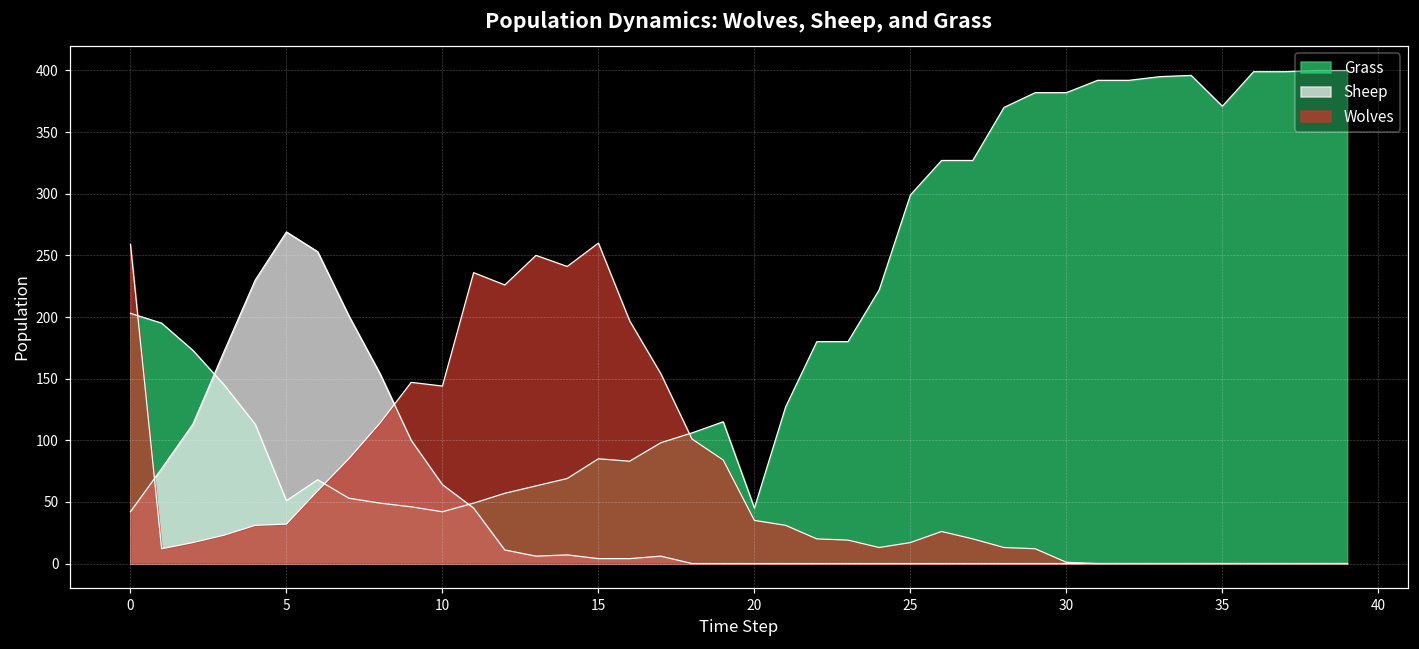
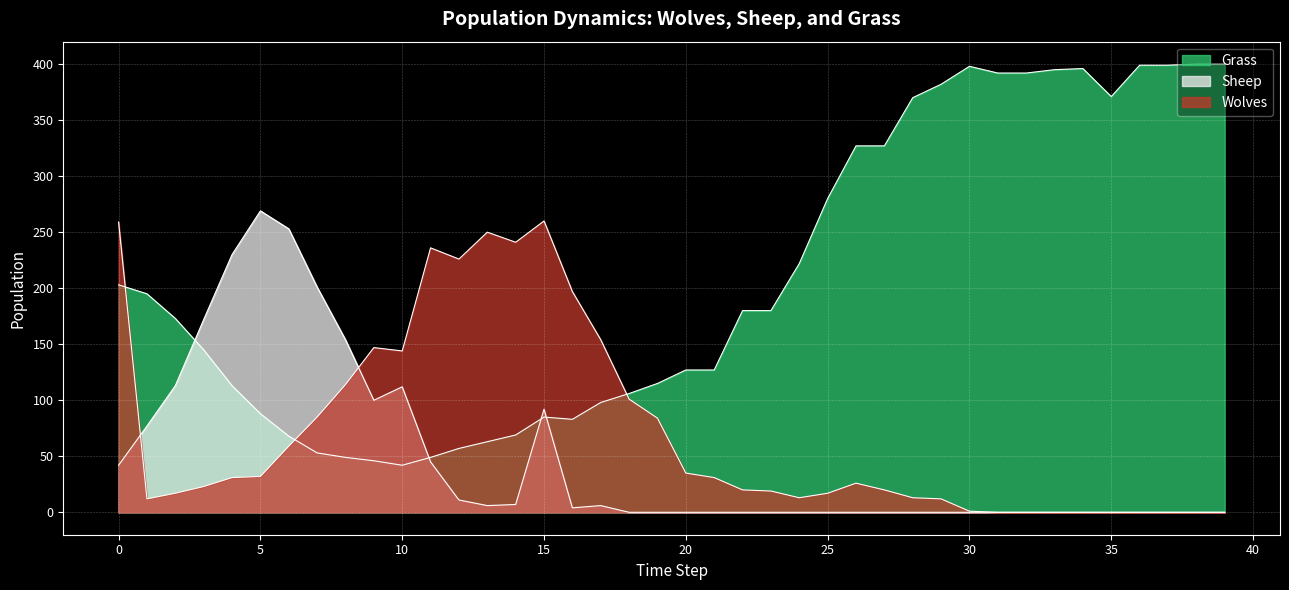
Grass, 5: 51 -> 88
Sheep, 10: 64 -> 112
Sheep, 15: 4 -> 92
Grass, 20: 45 -> 127
Grass, 25: 299 -> 280
Grass, 30: 382 -> 398
